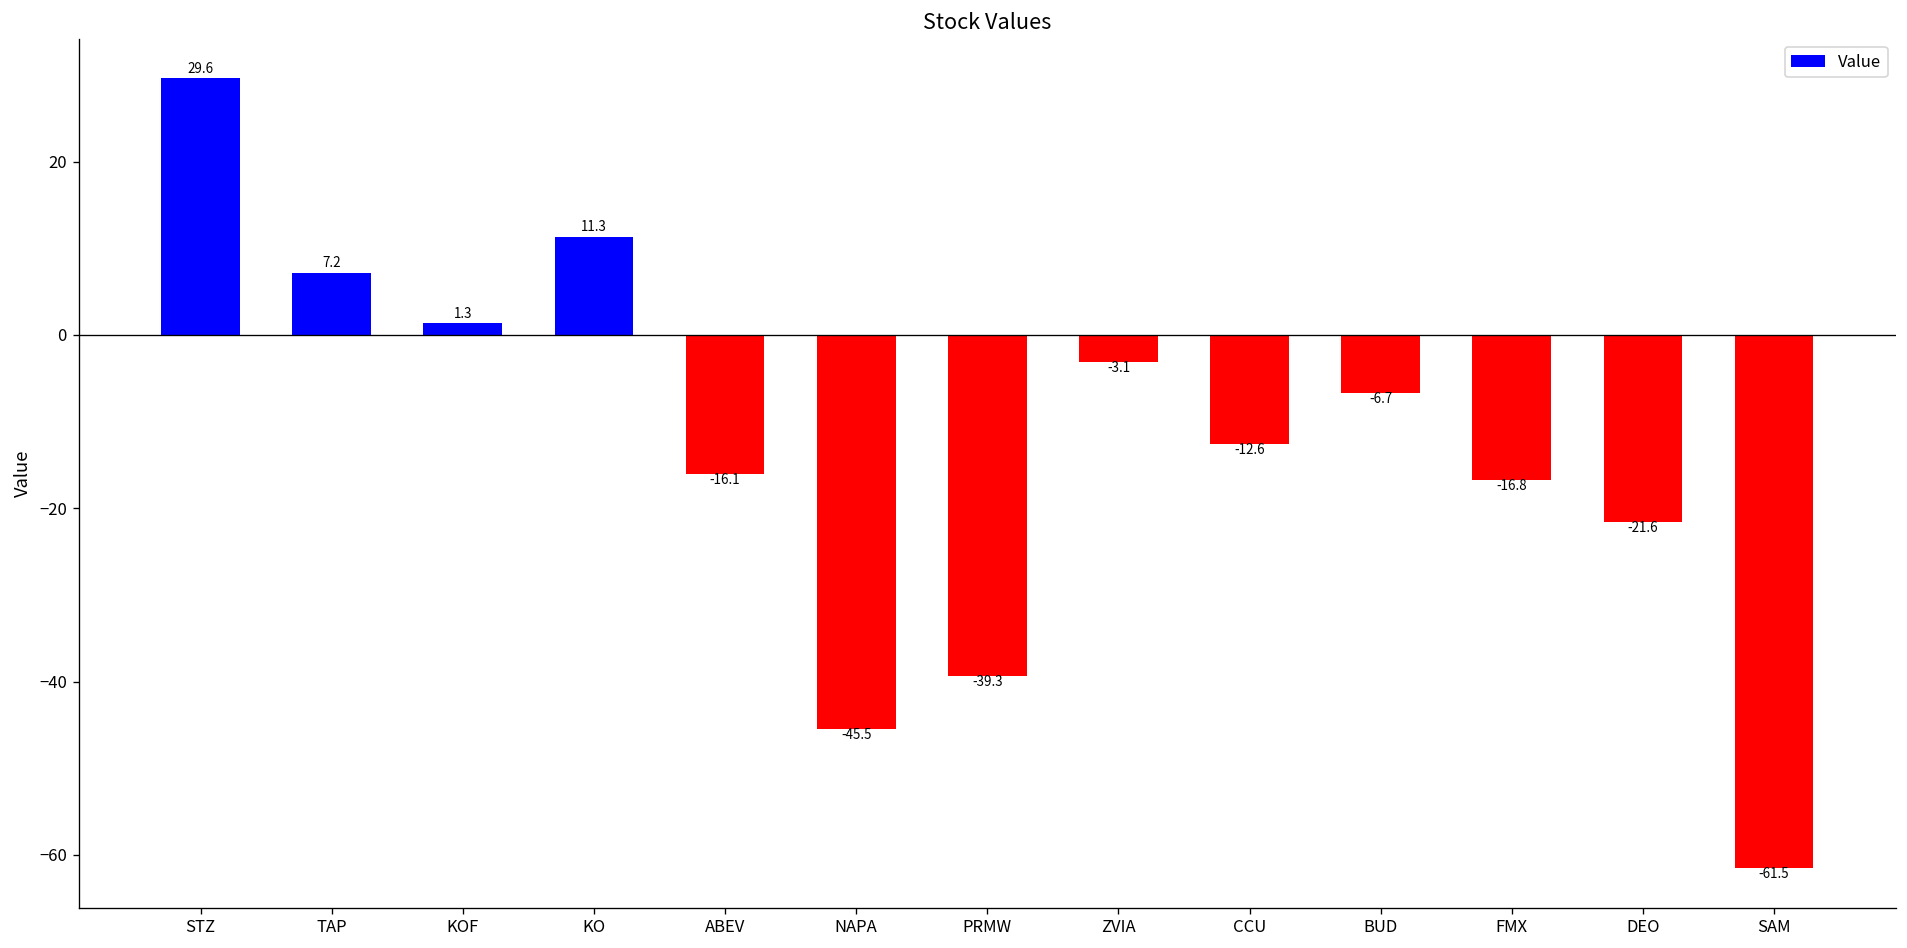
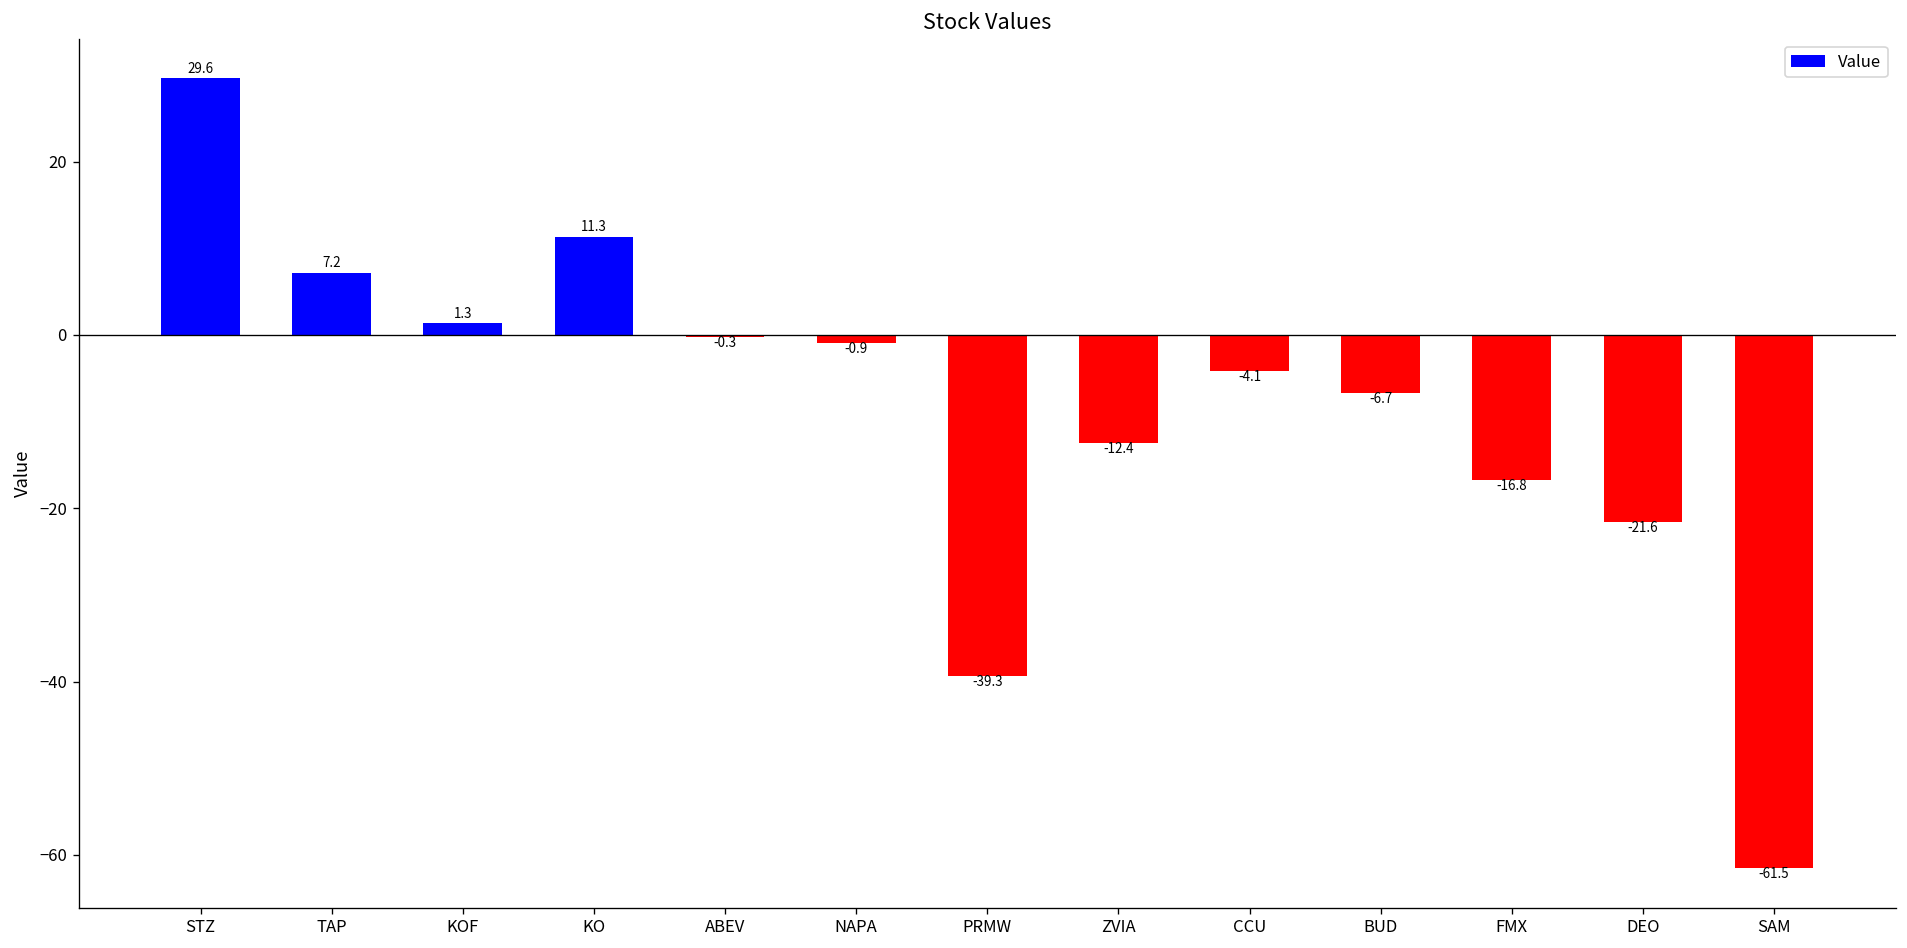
ABEV: -16.1 -> -0.3
NAPA: -45.5 -> -0.9
ZVIA: -3.1 -> -12.4
CCU: -12.6 -> -4.1
